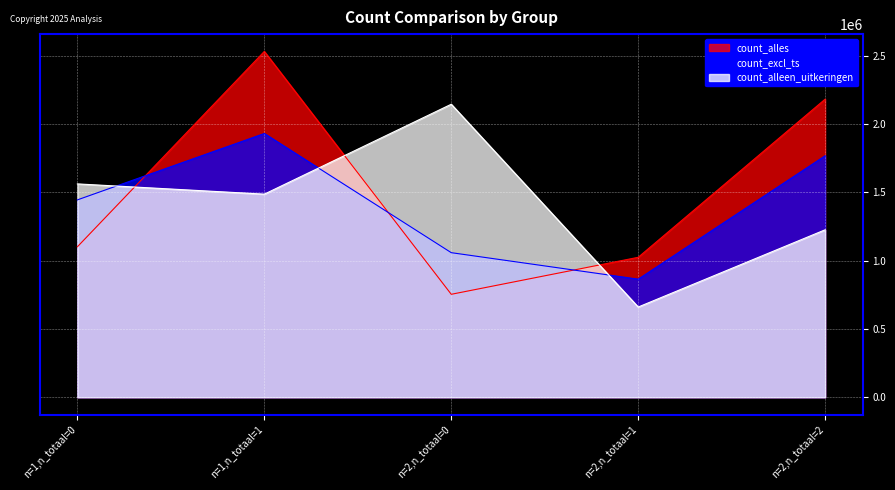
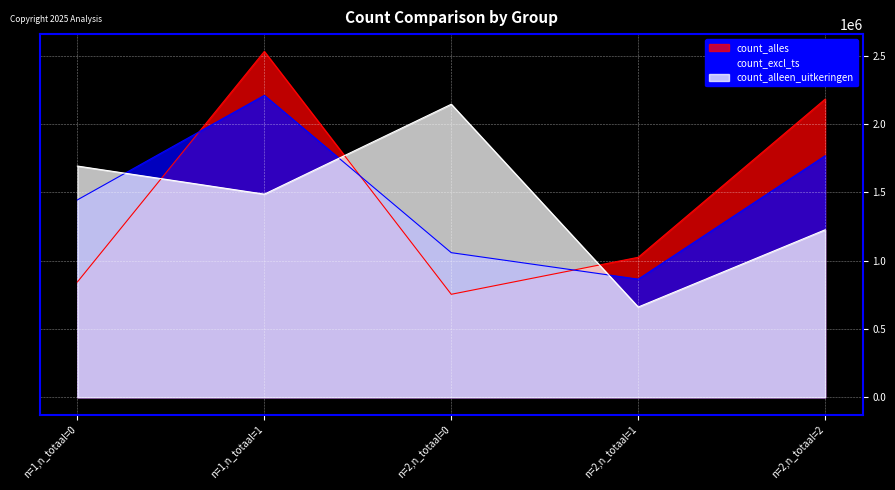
count_alles, n=1,n_totaal=0: 1100000 -> 840000
count_alleen_uitkeringen, n=1,n_totaal=0: 1560000 -> 1690000
count_excl_ts, n=1,n_totaal=1: 1930000 -> 2210000
